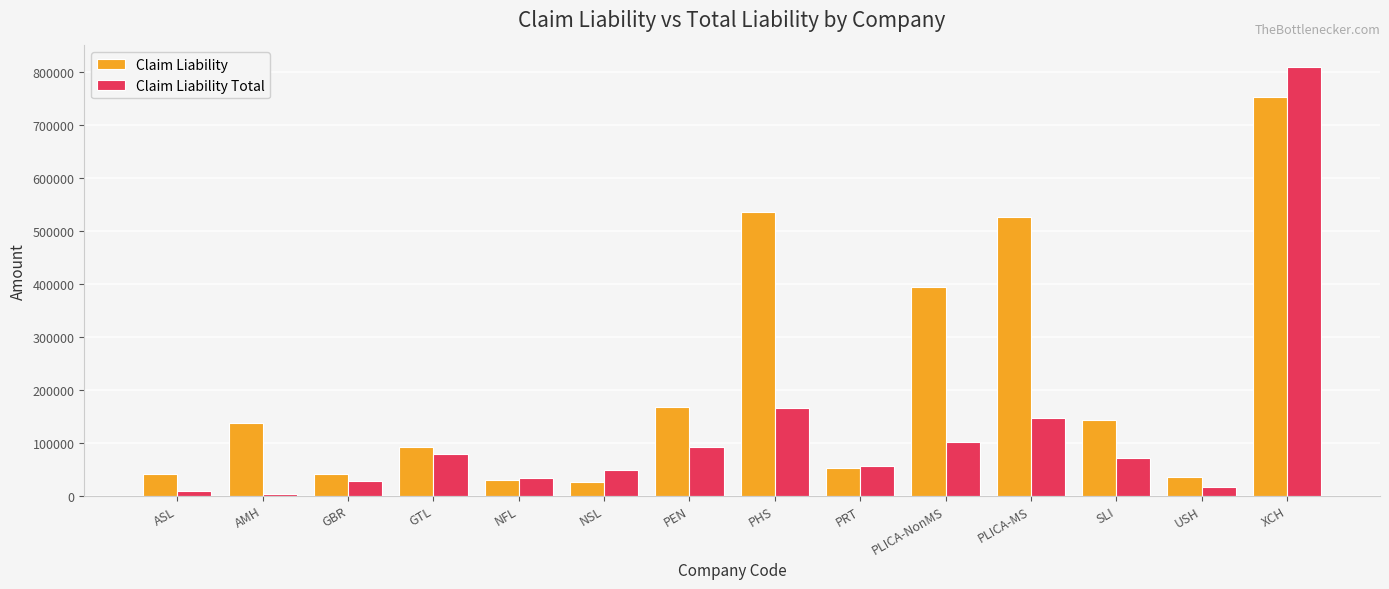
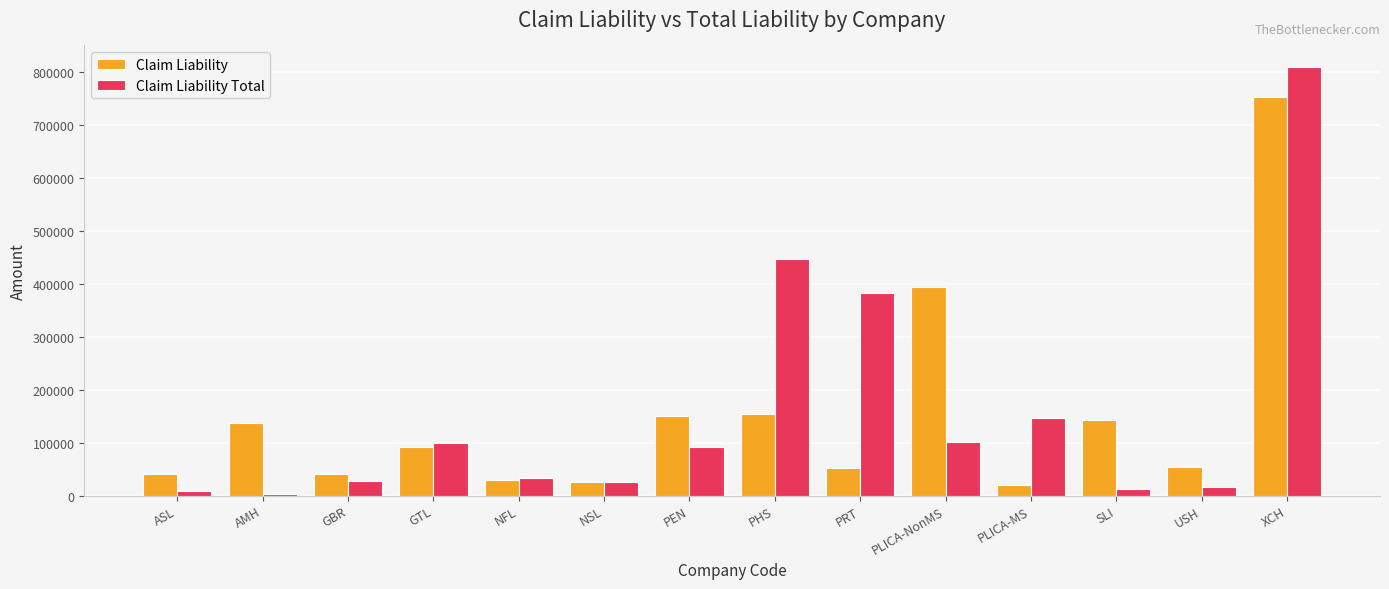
Claim Liability Total, GTL: 80000 -> 100000
Claim Liability Total, NSL: 50000 -> 30000
Claim Liability, PEN: 170000 -> 150000
Claim Liability, PHS: 540000 -> 150000
Claim Liability Total, PHS: 170000 -> 450000
Claim Liability Total, PRT: 60000 -> 380000
Claim Liability, PLICA-MS: 530000 -> 20000
Claim Liability Total, SLI: 70000 -> 10000
Claim Liability, USH: 40000 -> 50000
